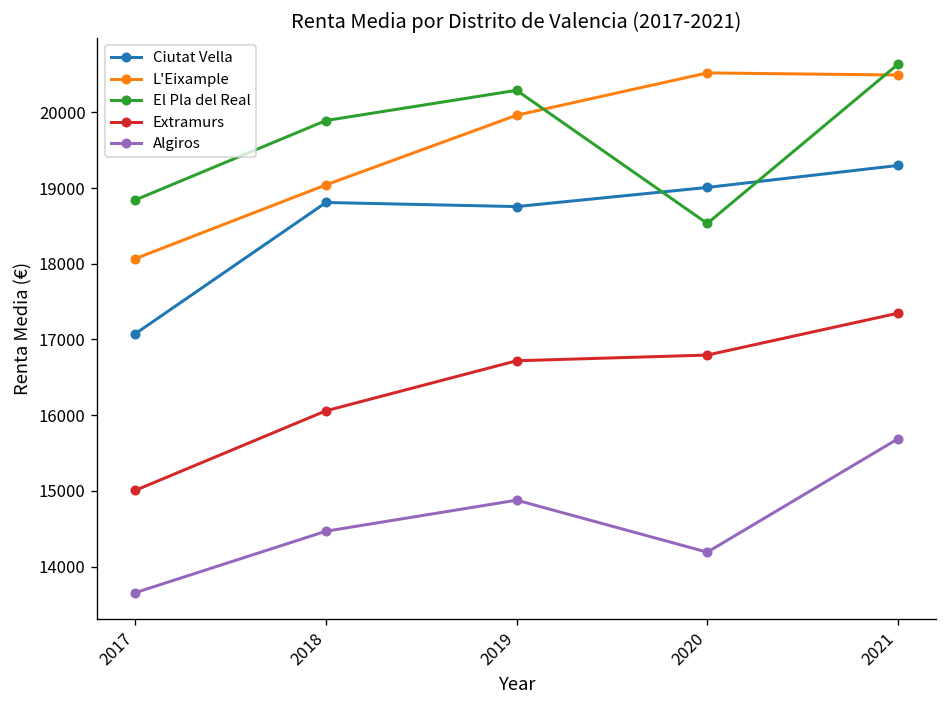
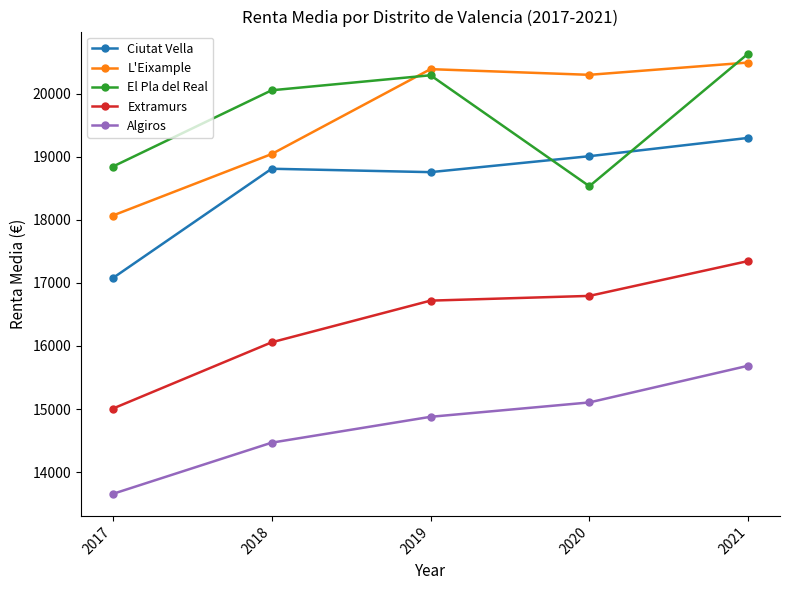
El Pla del Real, 2018: 19900 -> 20100
L'Eixample, 2019: 20000 -> 20400
L'Eixample, 2020: 20500 -> 20300
Algiros, 2020: 14200 -> 15100
